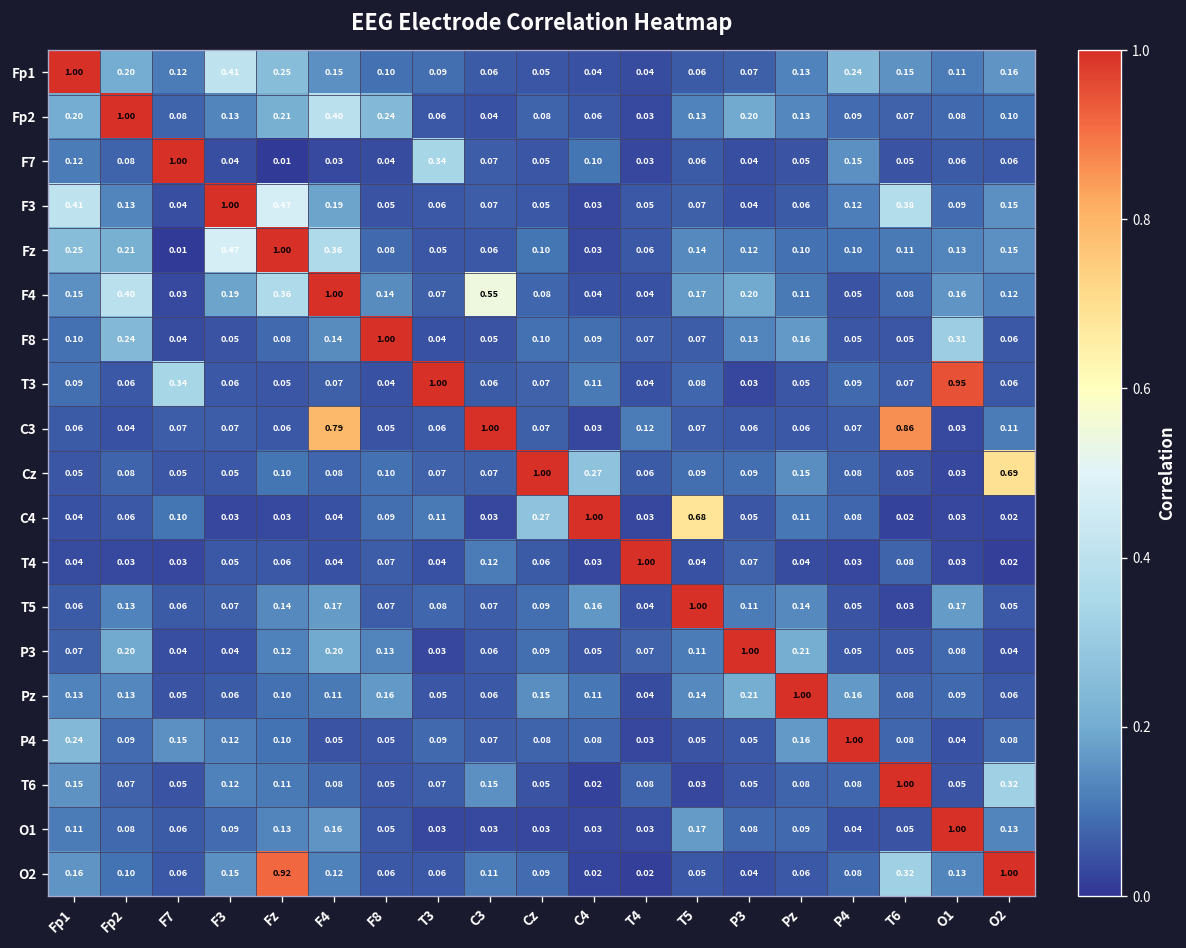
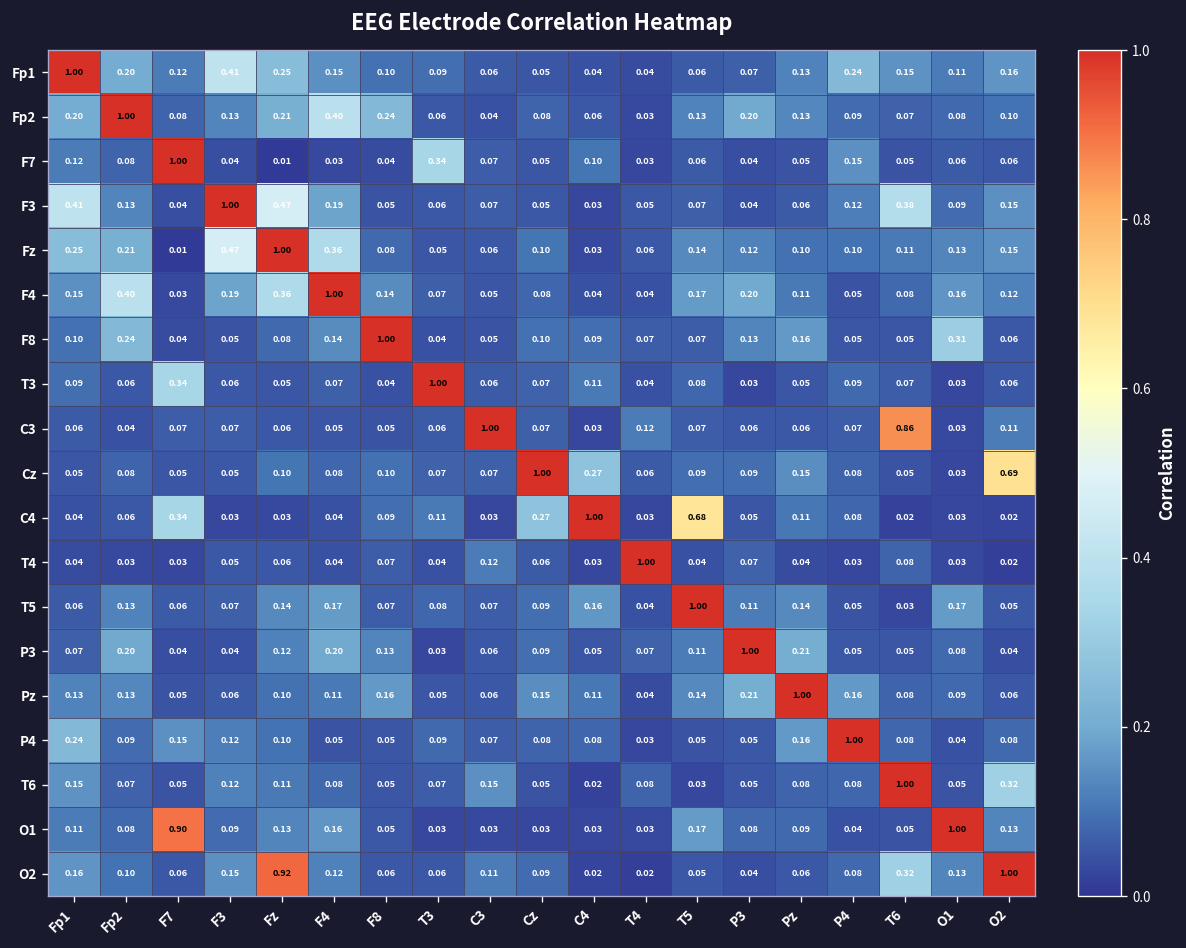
F4, C3: 0.55 -> 0.05
T3, O1: 0.95 -> 0.03
C3, F4: 0.79 -> 0.05
C4, F7: 0.10 -> 0.34
O1, F7: 0.06 -> 0.90
